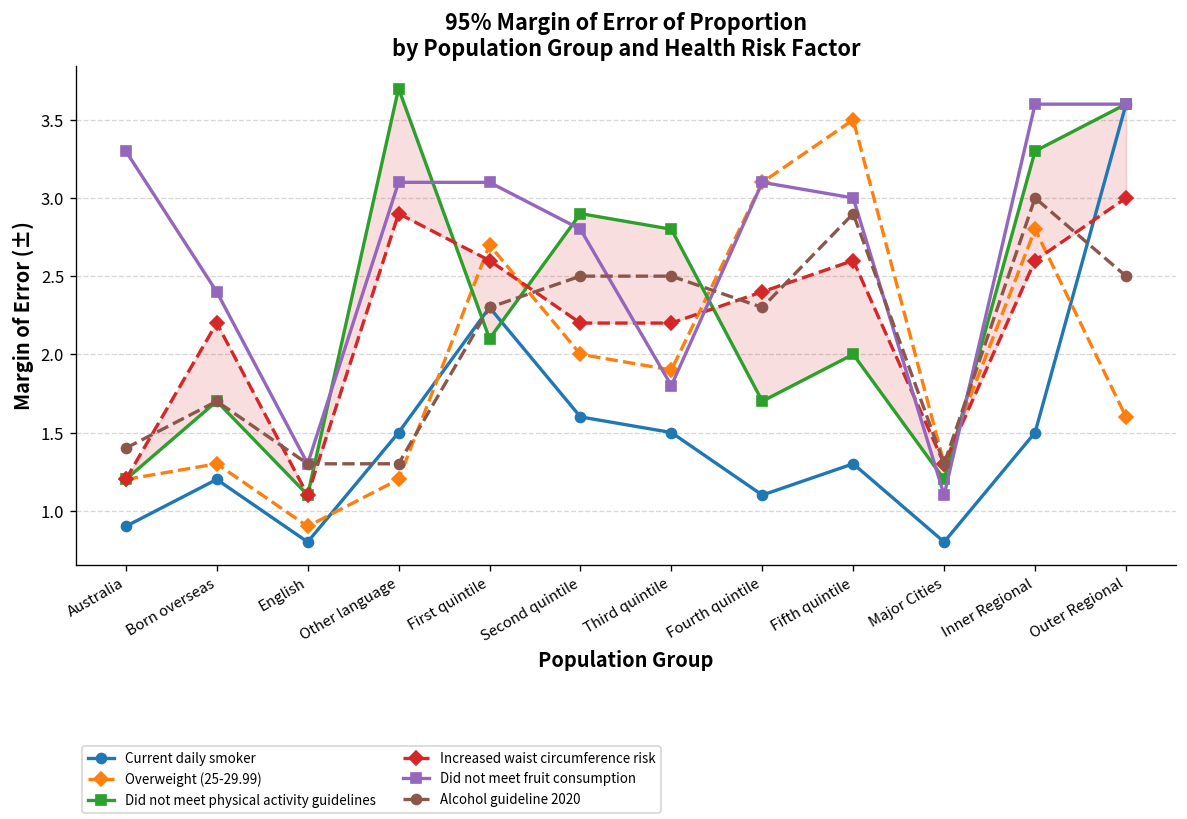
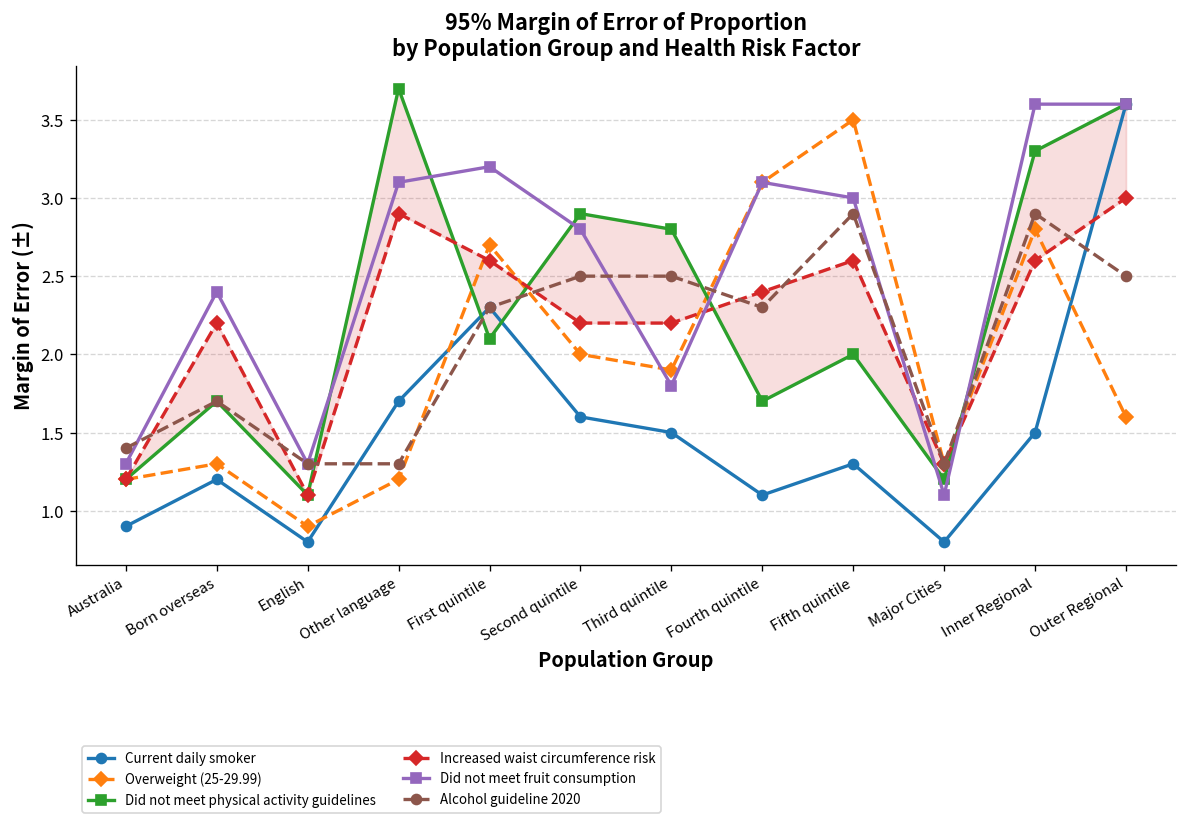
Did not meet fruit consumption, Australia: 3.3 -> 1.3
Current daily smoker, Other language: 1.5 -> 1.7
Did not meet fruit consumption, First quintile: 3.1 -> 3.2
Alcohol guideline 2020, Inner Regional: 3.0 -> 2.9
